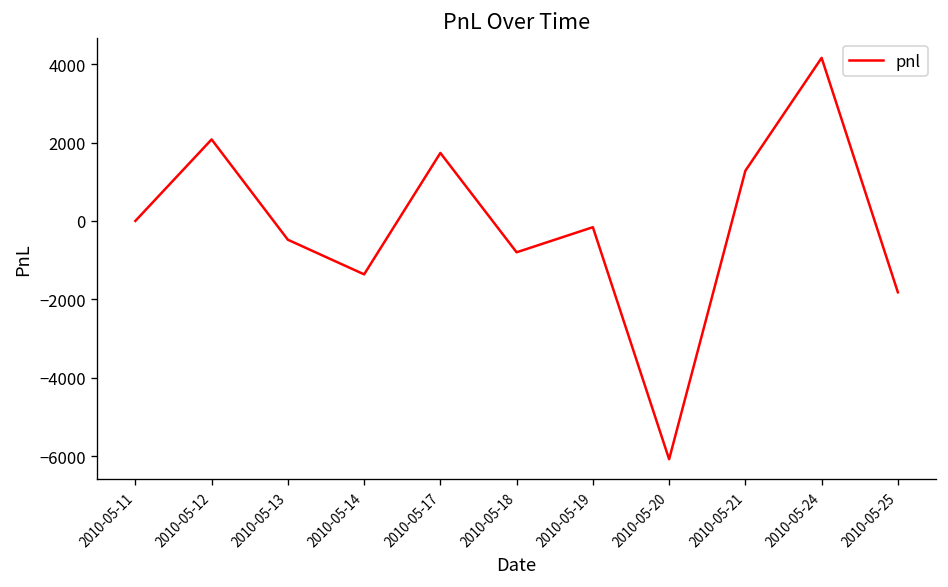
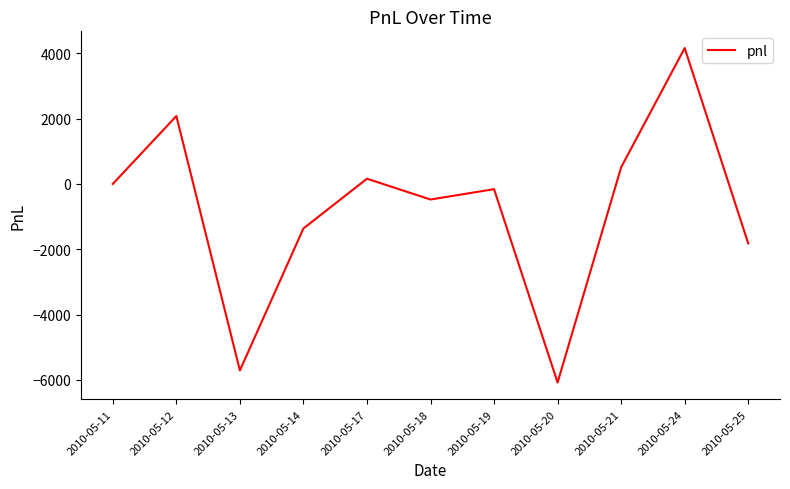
2010-05-13: -500 -> -5700
2010-05-17: 1700 -> 200
2010-05-18: -800 -> -500
2010-05-21: 1300 -> 500
